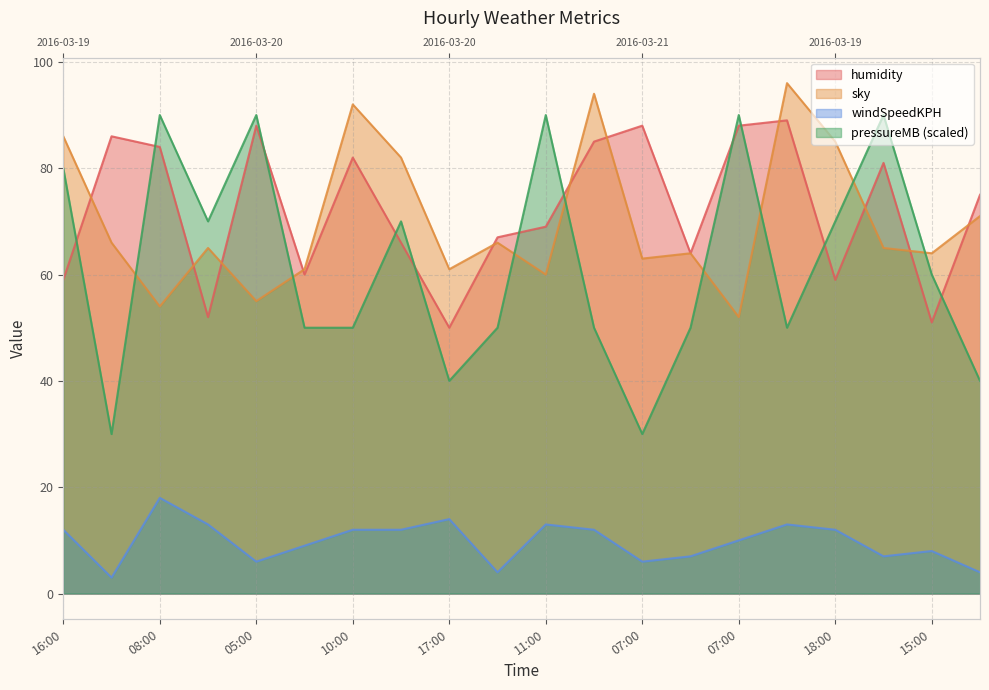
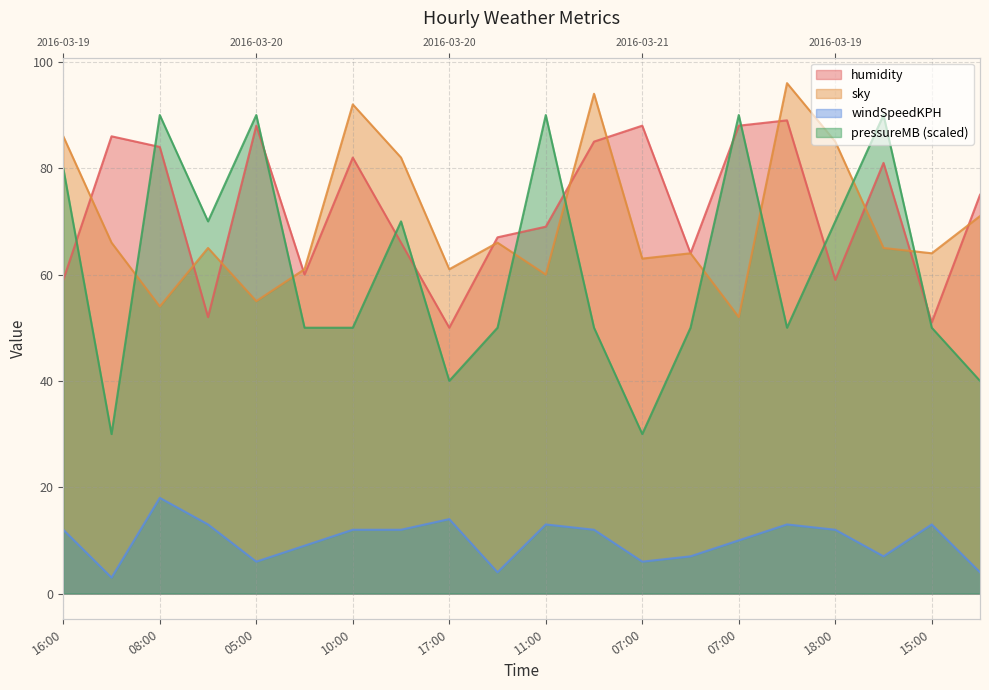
windSpeedKPH, 15:00: 8 -> 13
pressureMB (scaled), 15:00: 60 -> 50
